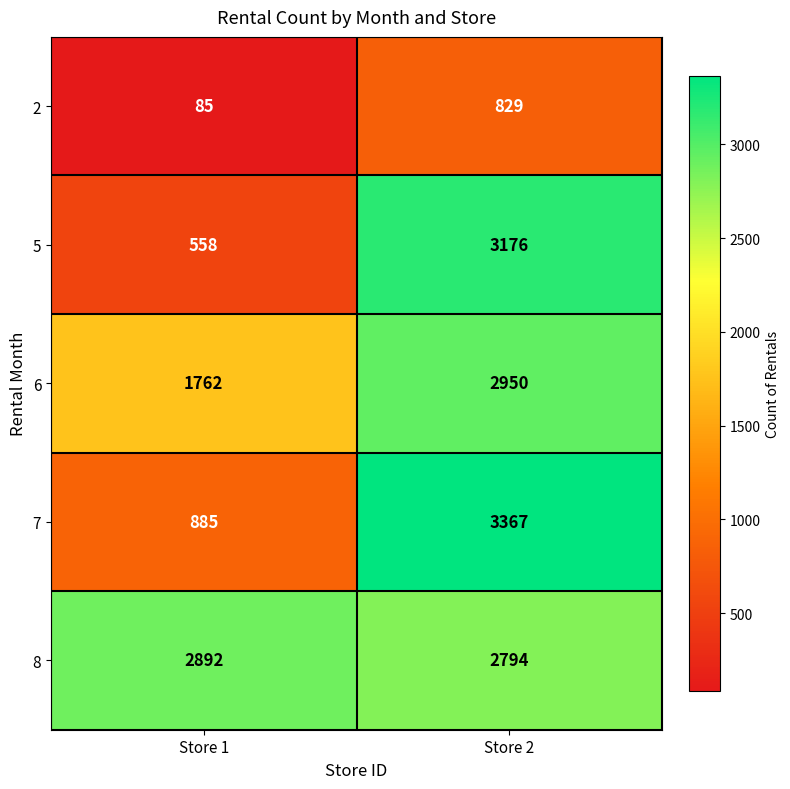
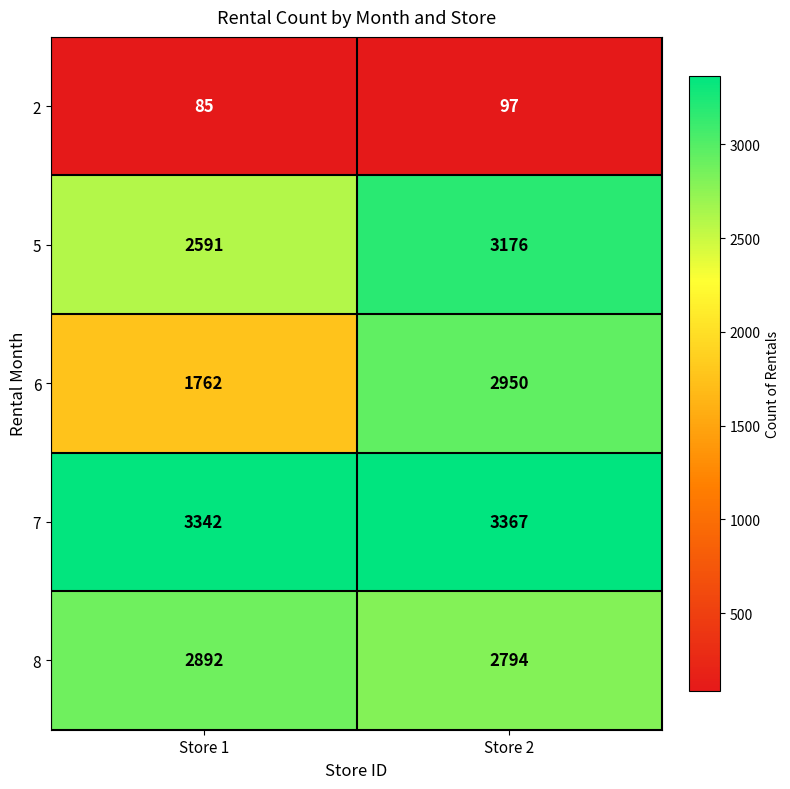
2, Store 2: 829 -> 97
5, Store 1: 558 -> 2591
7, Store 1: 885 -> 3342
